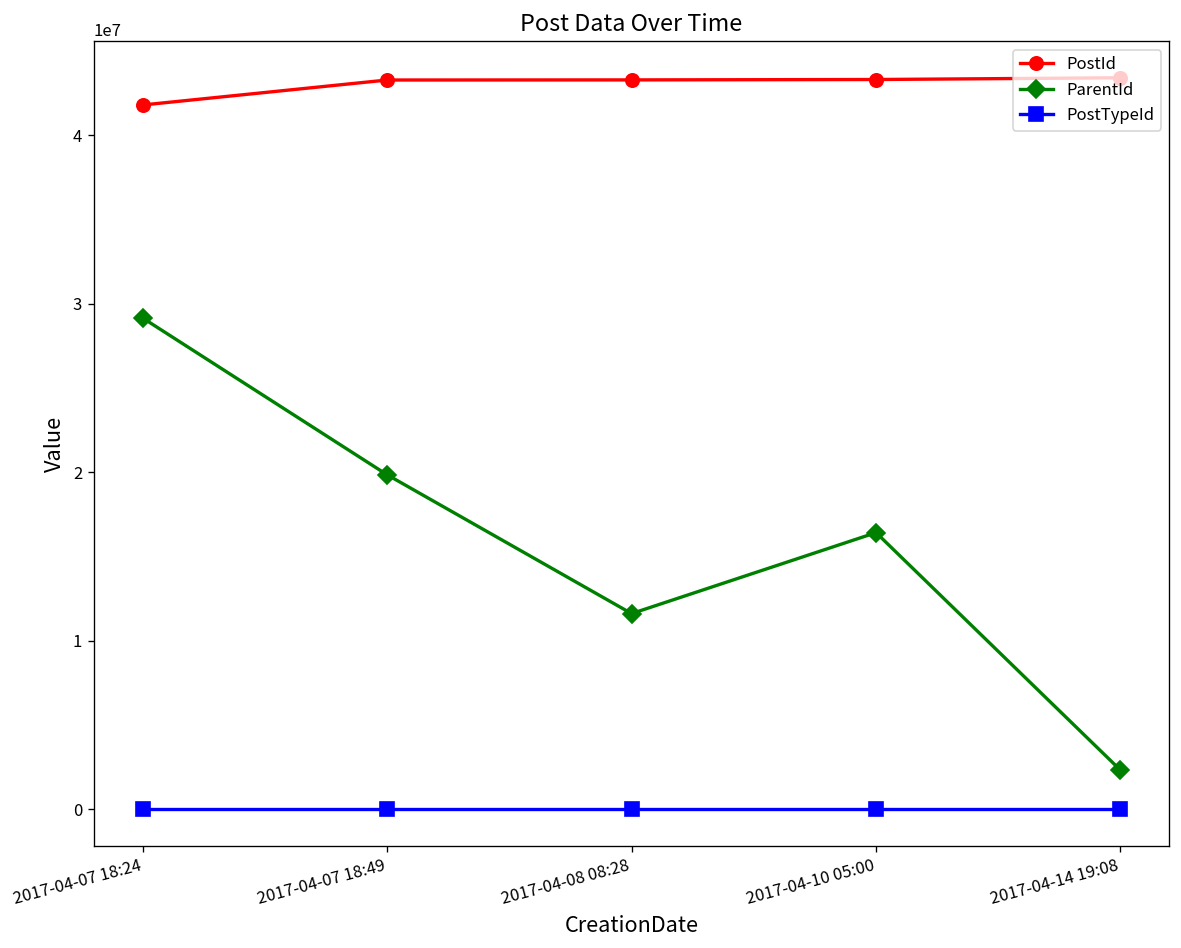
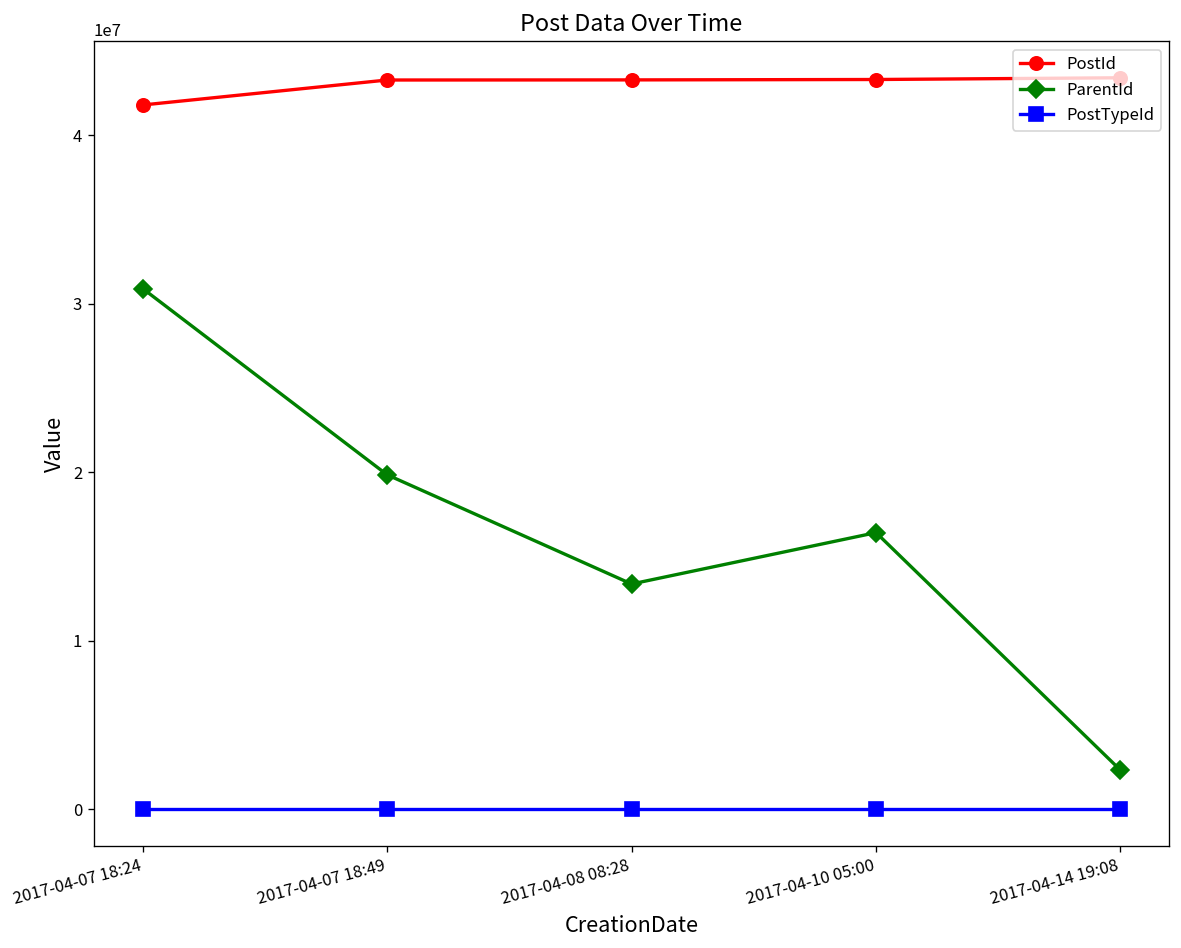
ParentId, 2017-04-07 18:24: 29200000 -> 30900000
ParentId, 2017-04-08 08:28: 11600000 -> 13400000
